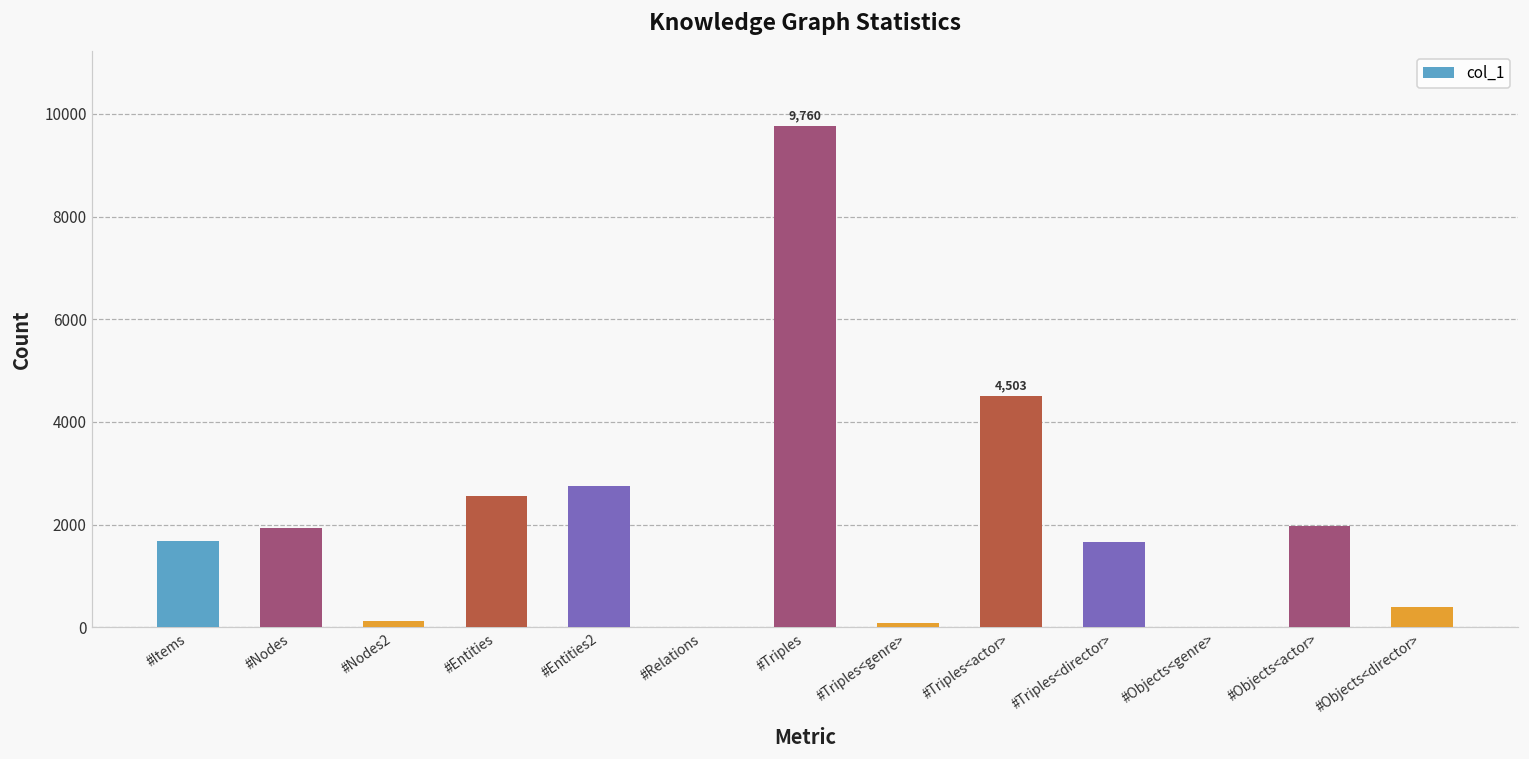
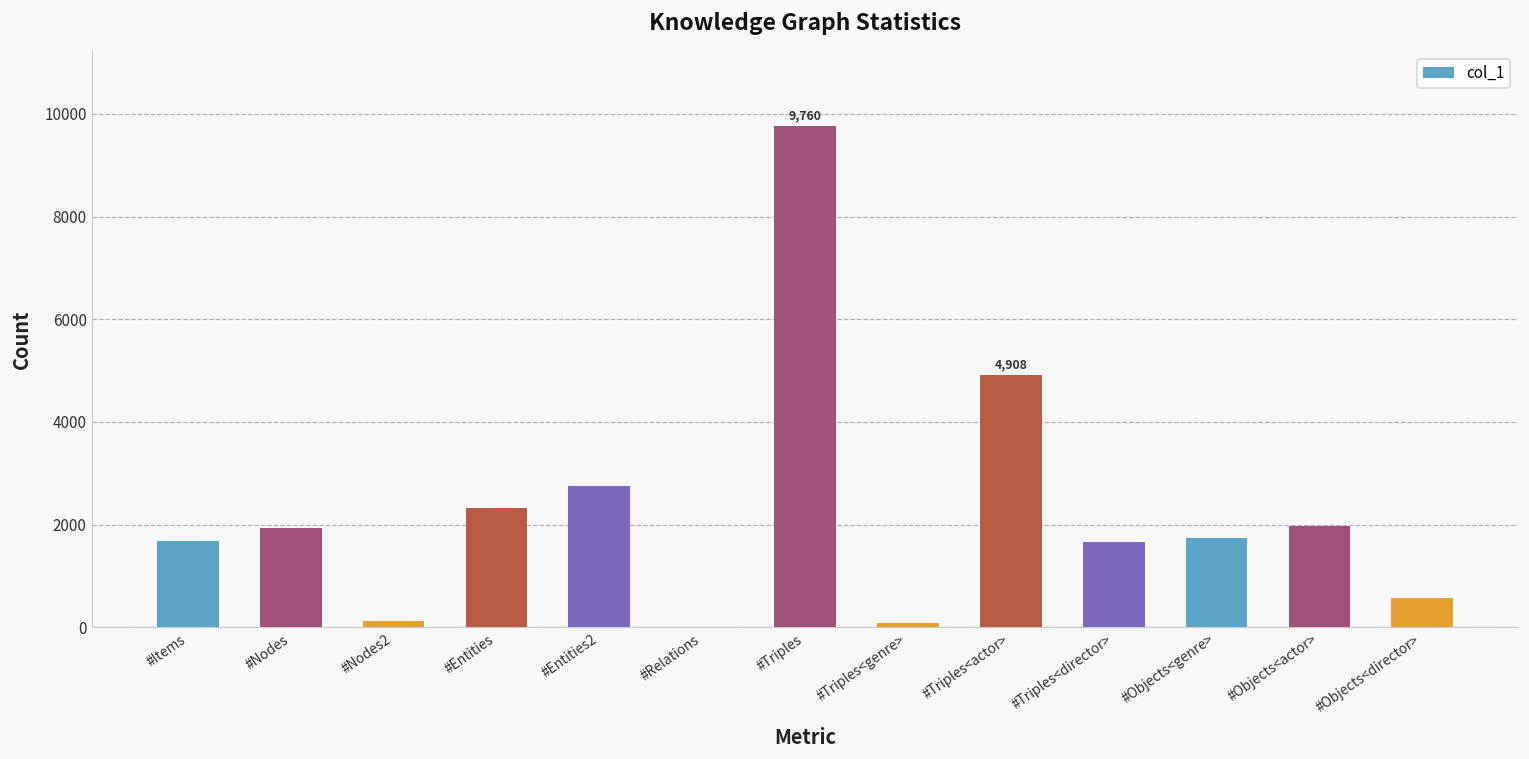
#Entities: 2600 -> 2300
#Triples<actor>: 4,503 -> 4,908
#Objects<genre>: 0 -> 1700
#Objects<director>: 400 -> 600
